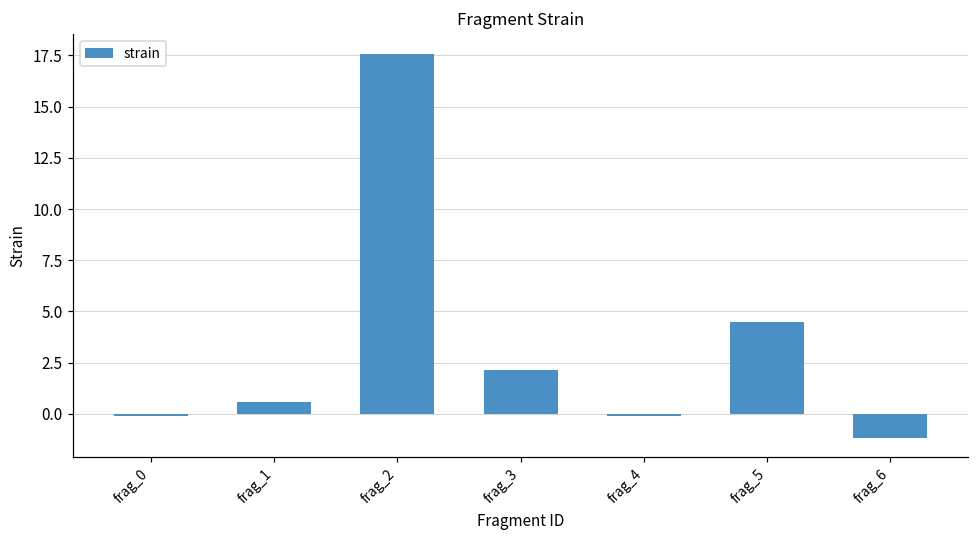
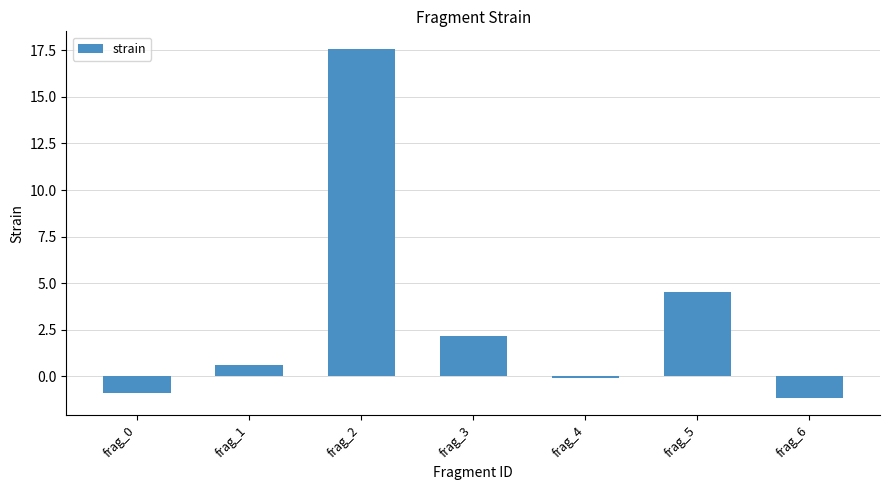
frag_0: -0.1 -> -0.9
